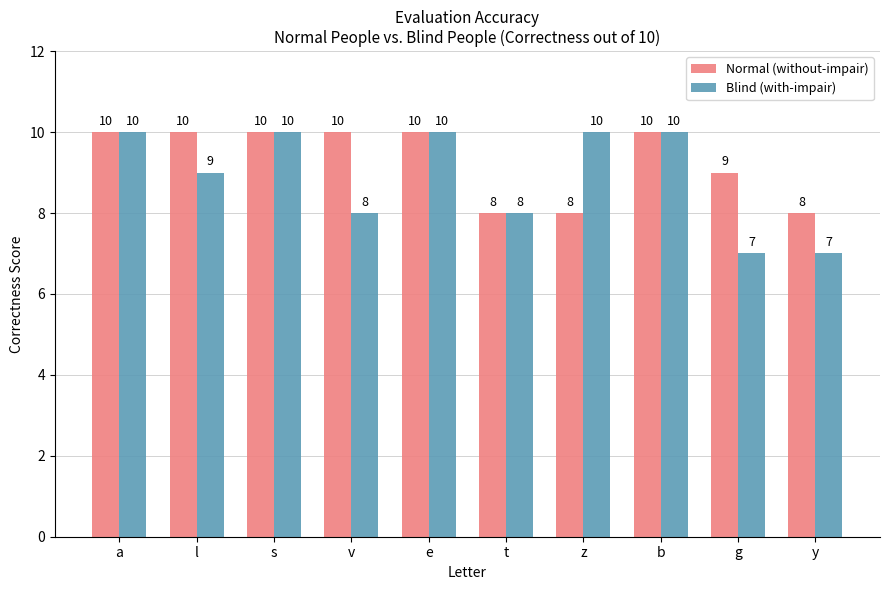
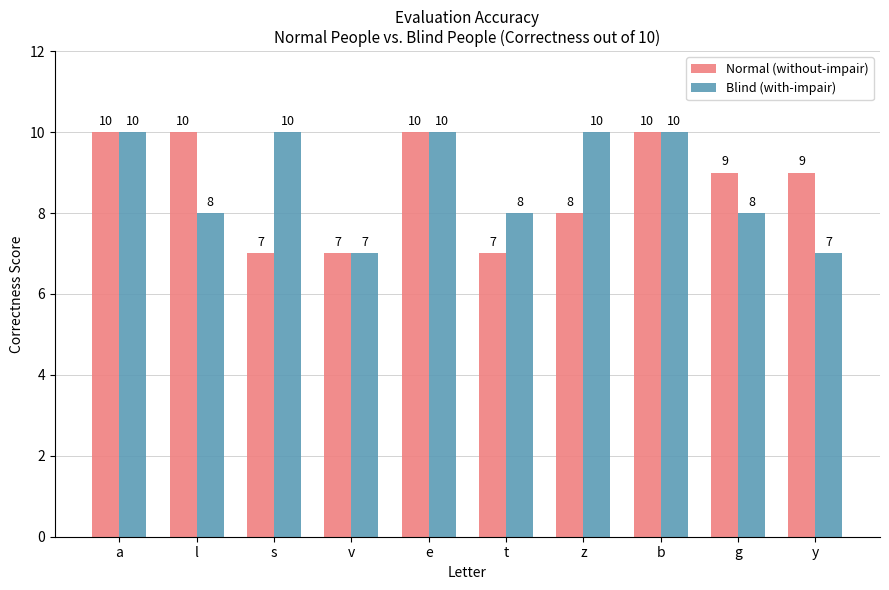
Blind (with-impair), l: 9 -> 8
Normal (without-impair), s: 10 -> 7
Normal (without-impair), v: 10 -> 7
Blind (with-impair), v: 8 -> 7
Normal (without-impair), t: 8 -> 7
Blind (with-impair), g: 7 -> 8
Normal (without-impair), y: 8 -> 9
